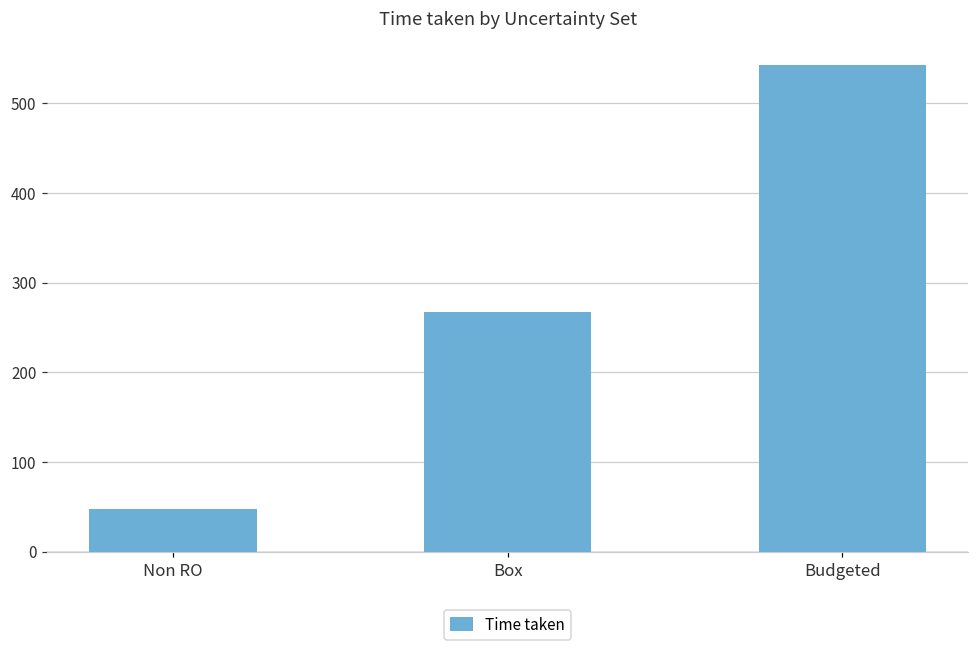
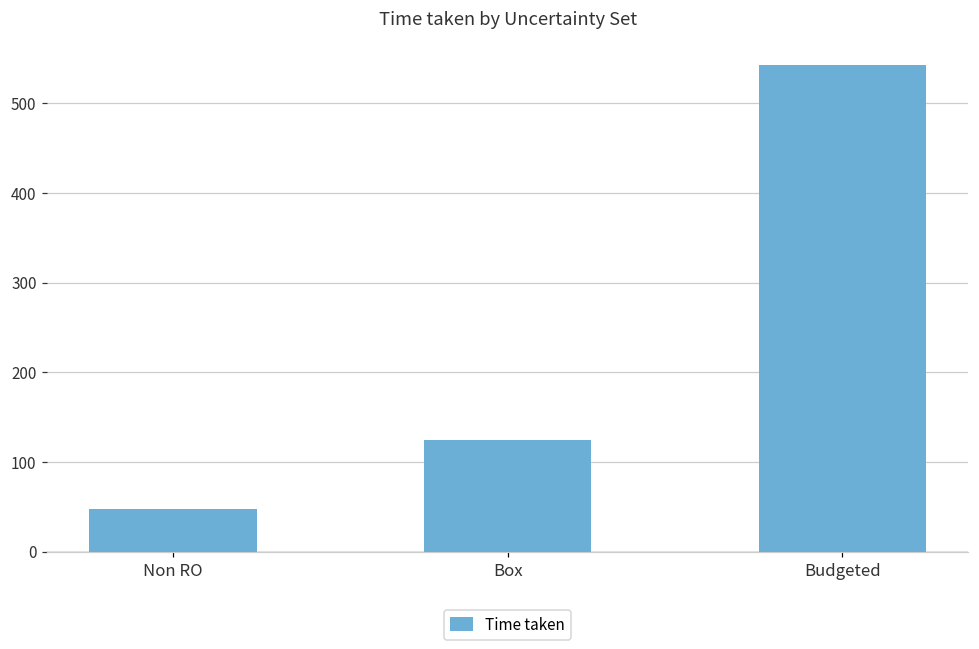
Box: 270 -> 120
